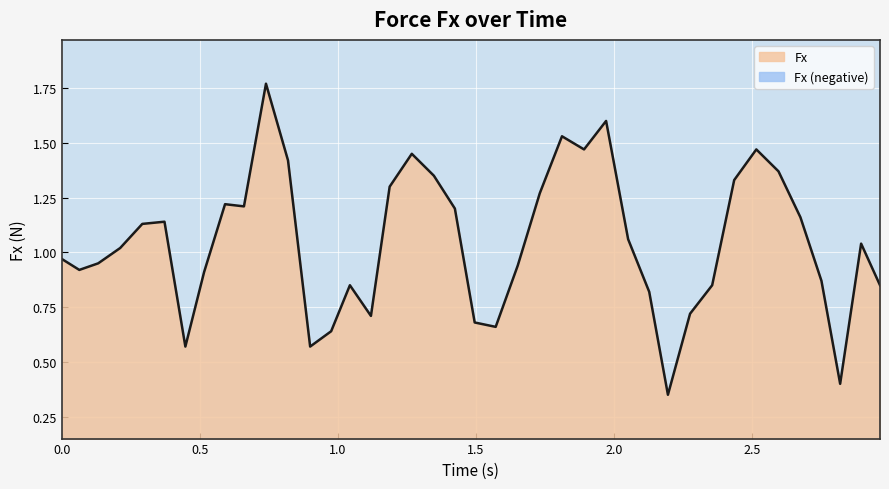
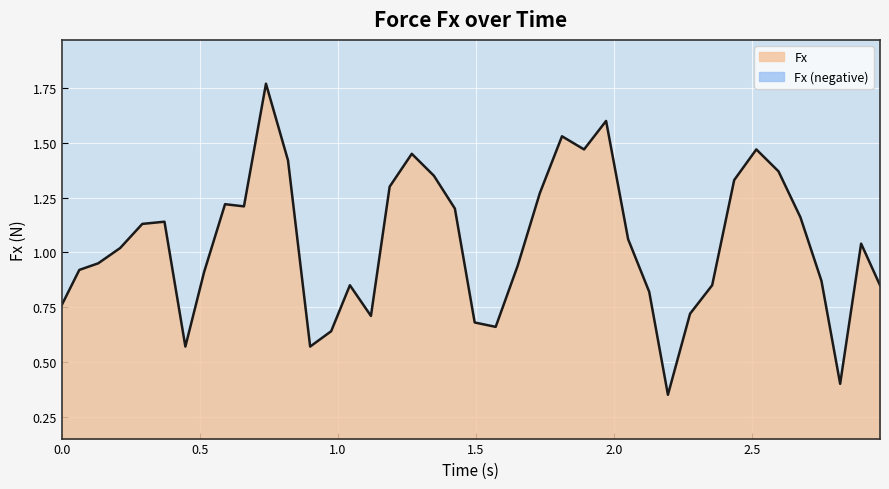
0.0: 0.97 -> 0.76
